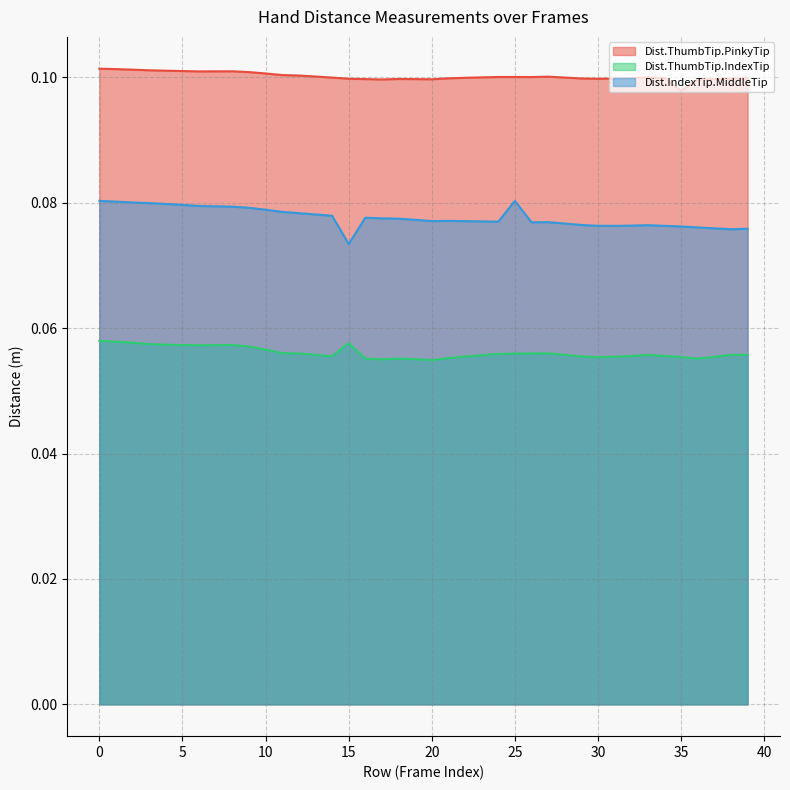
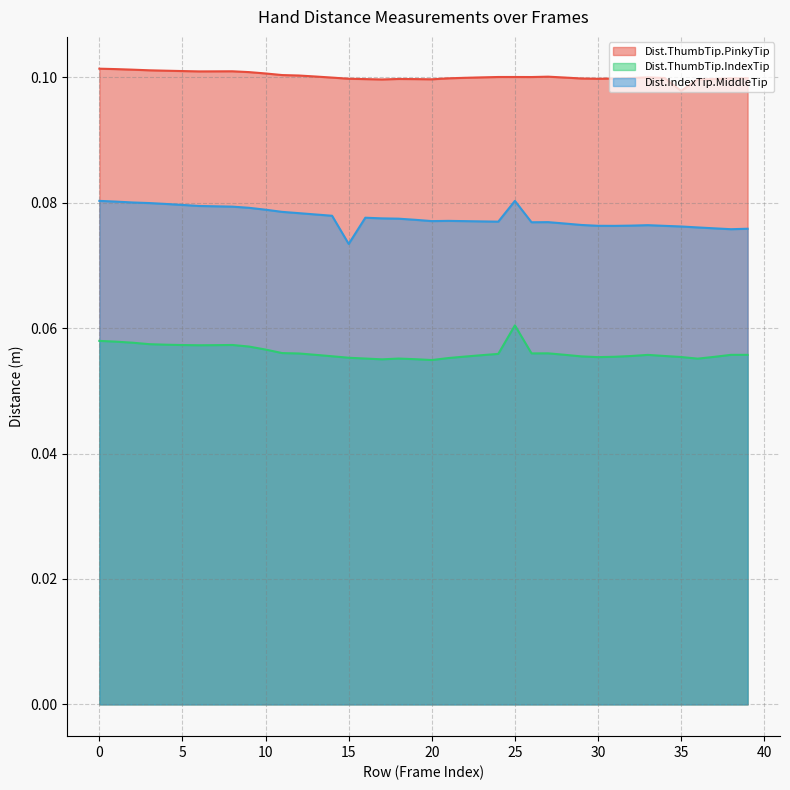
Dist.ThumbTip.IndexTip, 15: 0.058 -> 0.055
Dist.ThumbTip.IndexTip, 25: 0.056 -> 0.060
